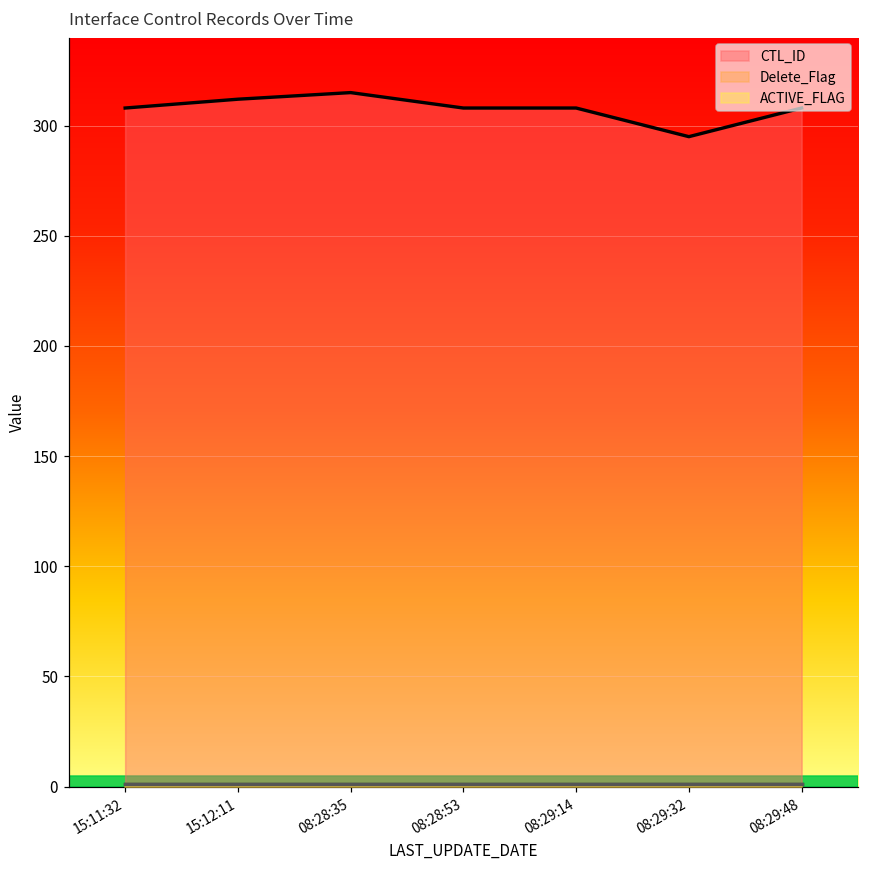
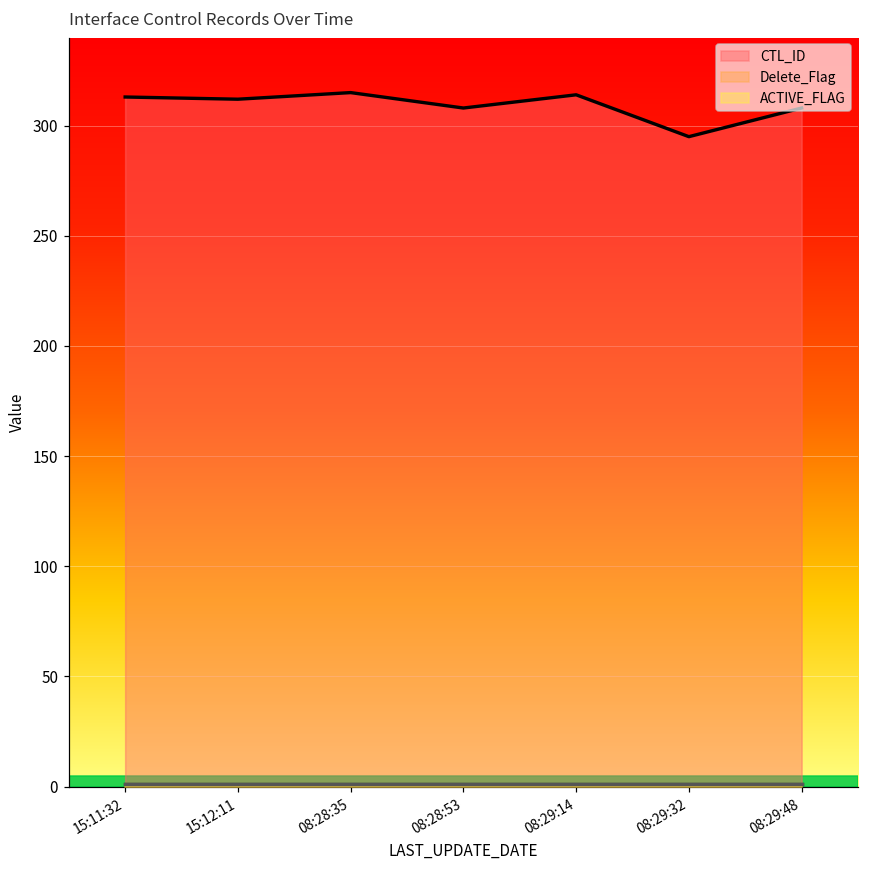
CTL_ID, 15:11:32: 308 -> 313
CTL_ID, 08:29:14: 308 -> 314
